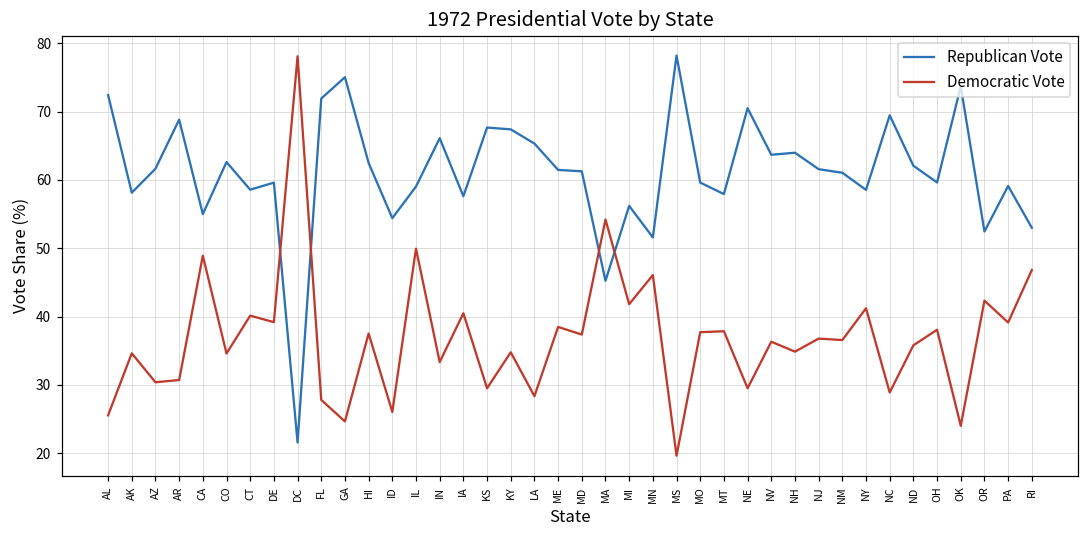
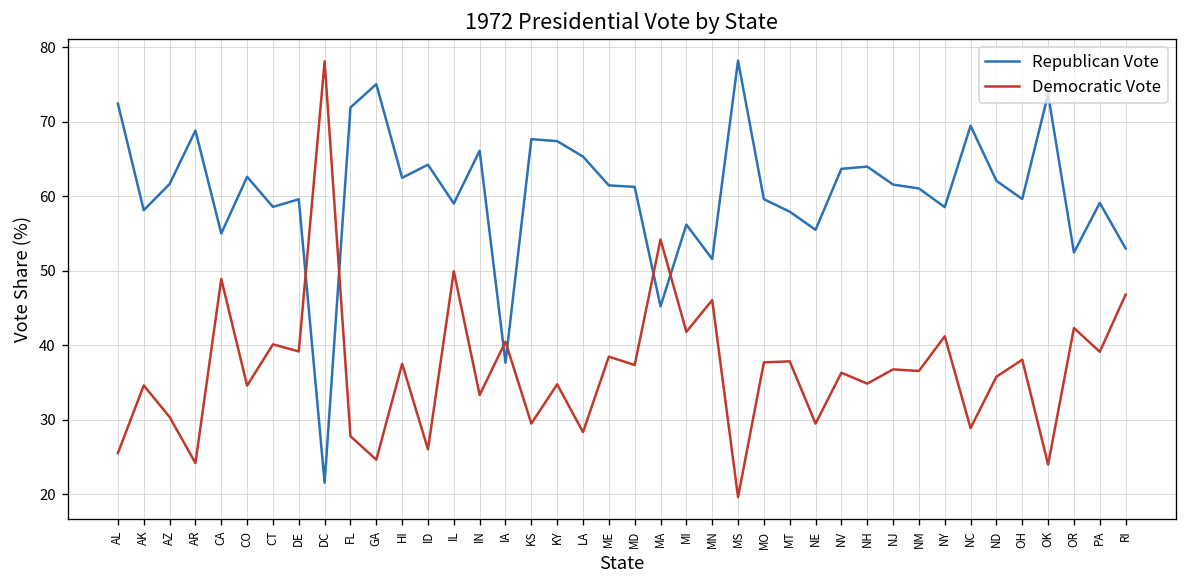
Democratic Vote, AR: 31 -> 24
Republican Vote, ID: 54 -> 64
Republican Vote, IA: 58 -> 38
Republican Vote, NE: 71 -> 56
